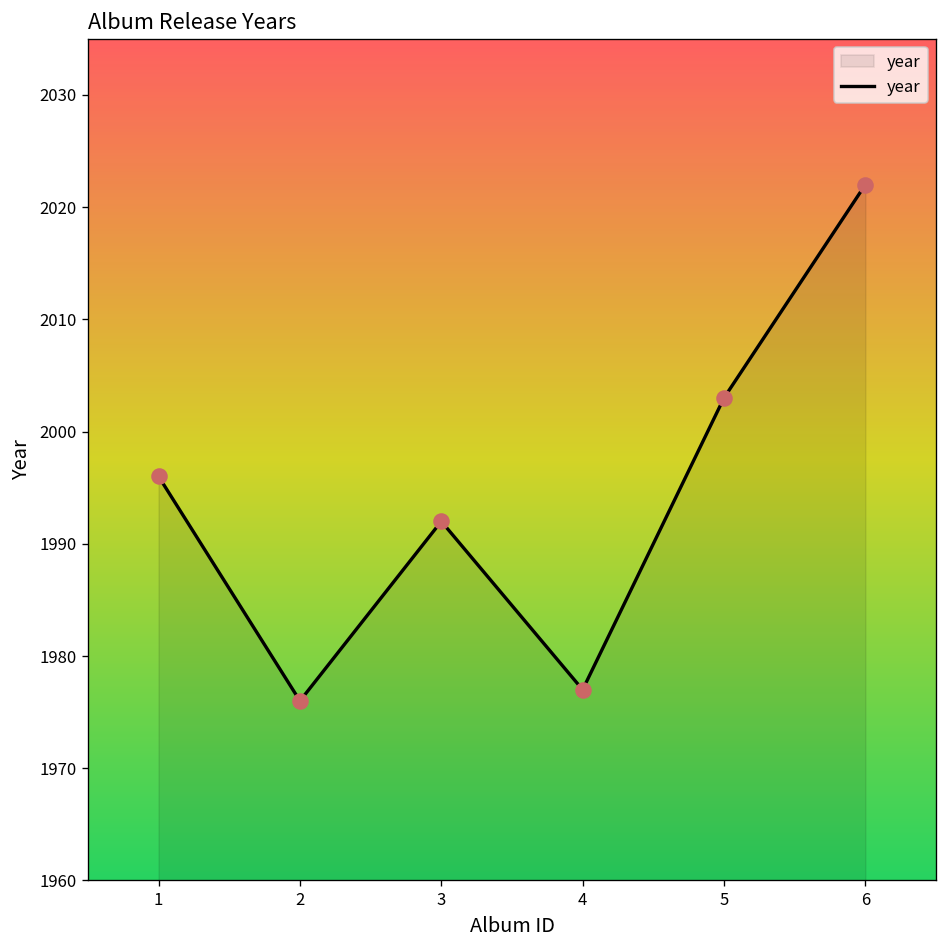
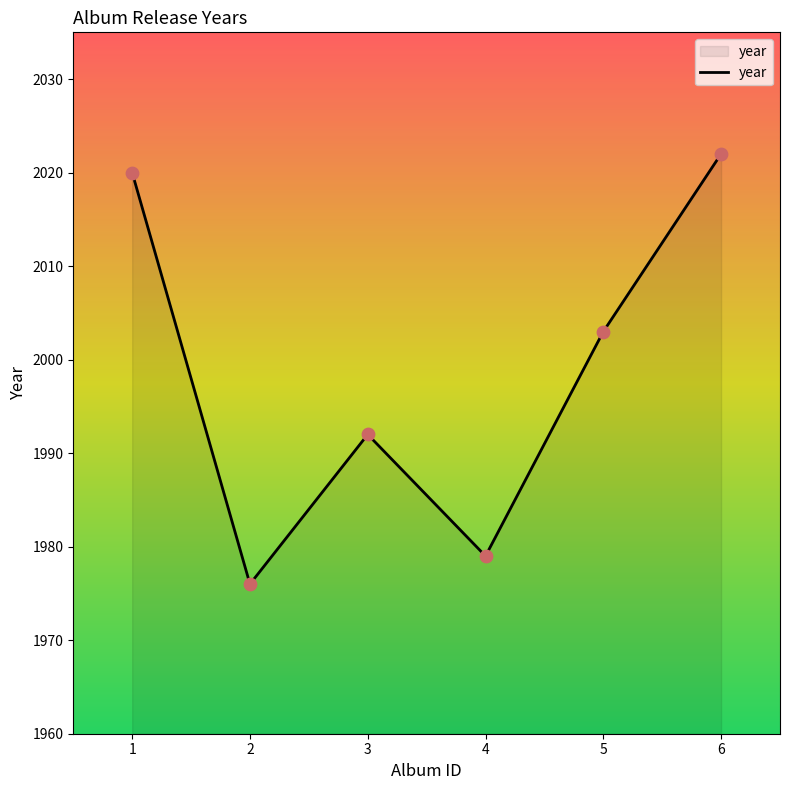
1: 1996 -> 2020
4: 1977 -> 1979
